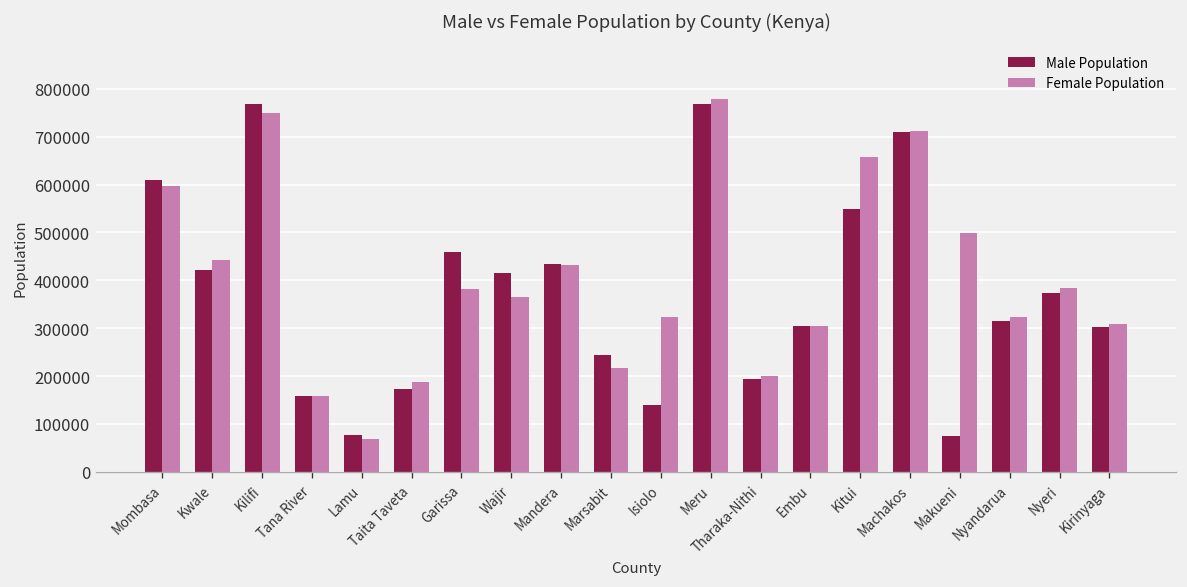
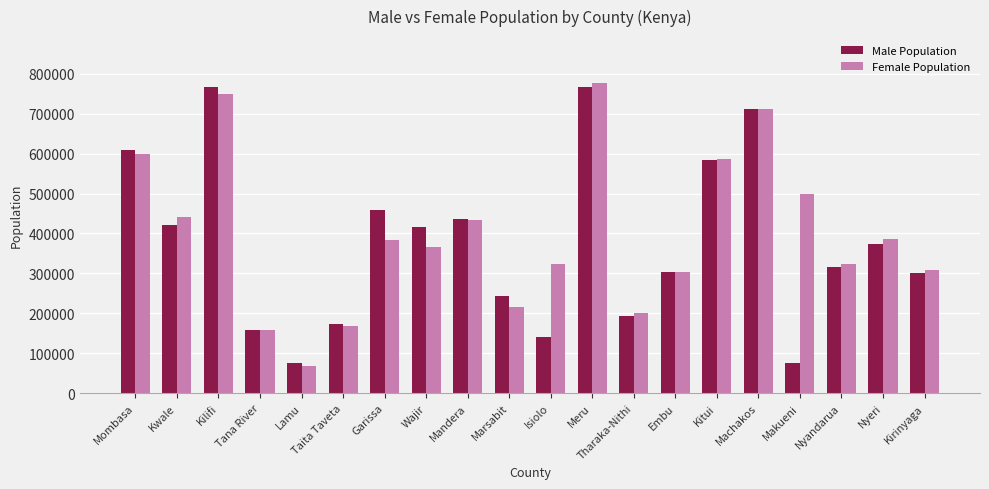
Female Population, Taita Taveta: 190000 -> 170000
Male Population, Kitui: 550000 -> 590000
Female Population, Kitui: 660000 -> 590000
